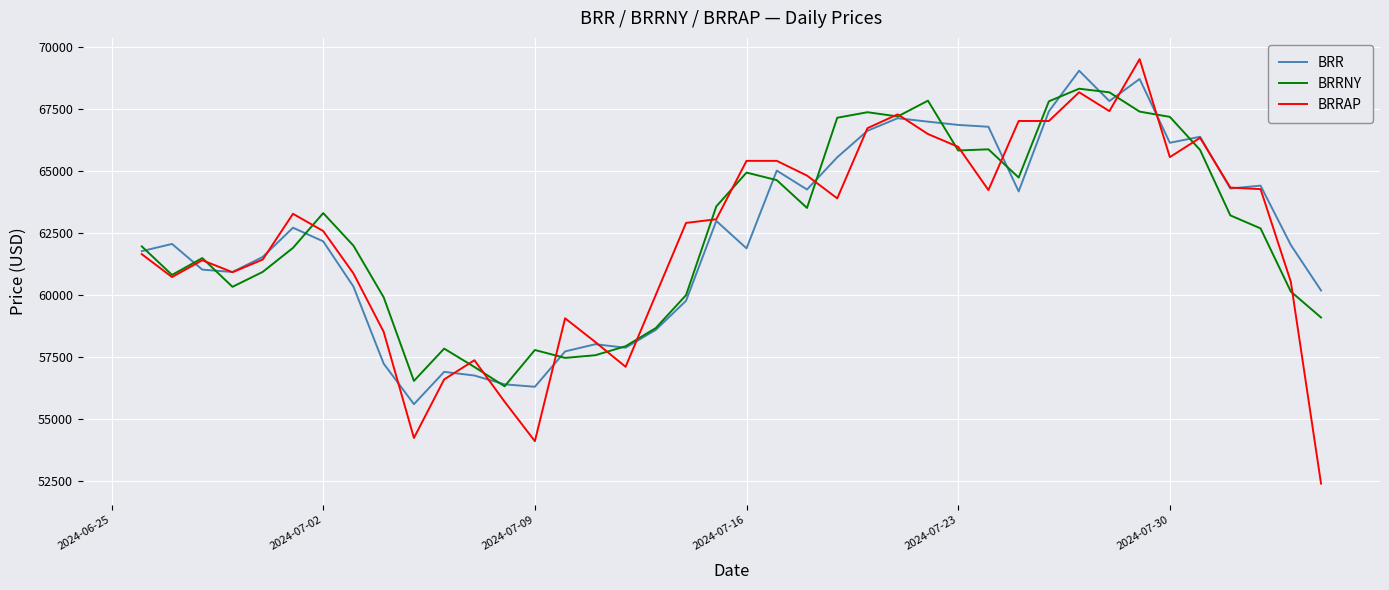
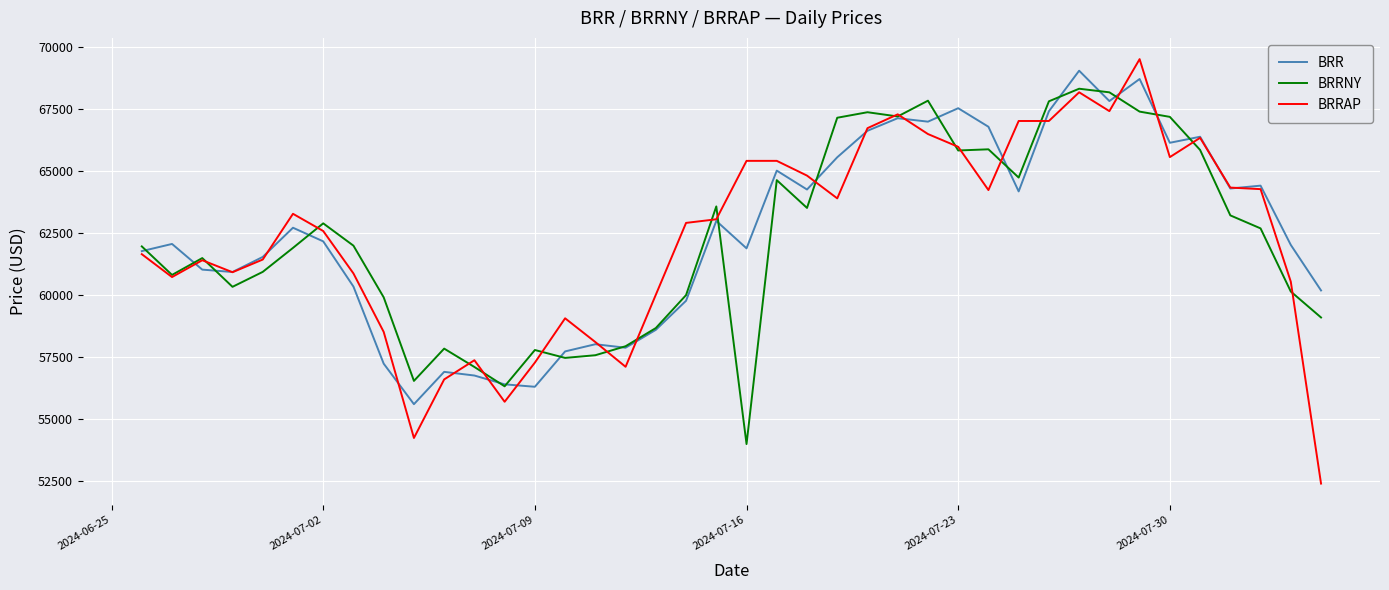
BRRNY, 2024-07-02: 63300 -> 62900
BRRAP, 2024-07-09: 54100 -> 57300
BRRNY, 2024-07-16: 64900 -> 54000
BRR, 2024-07-23: 66900 -> 67500
